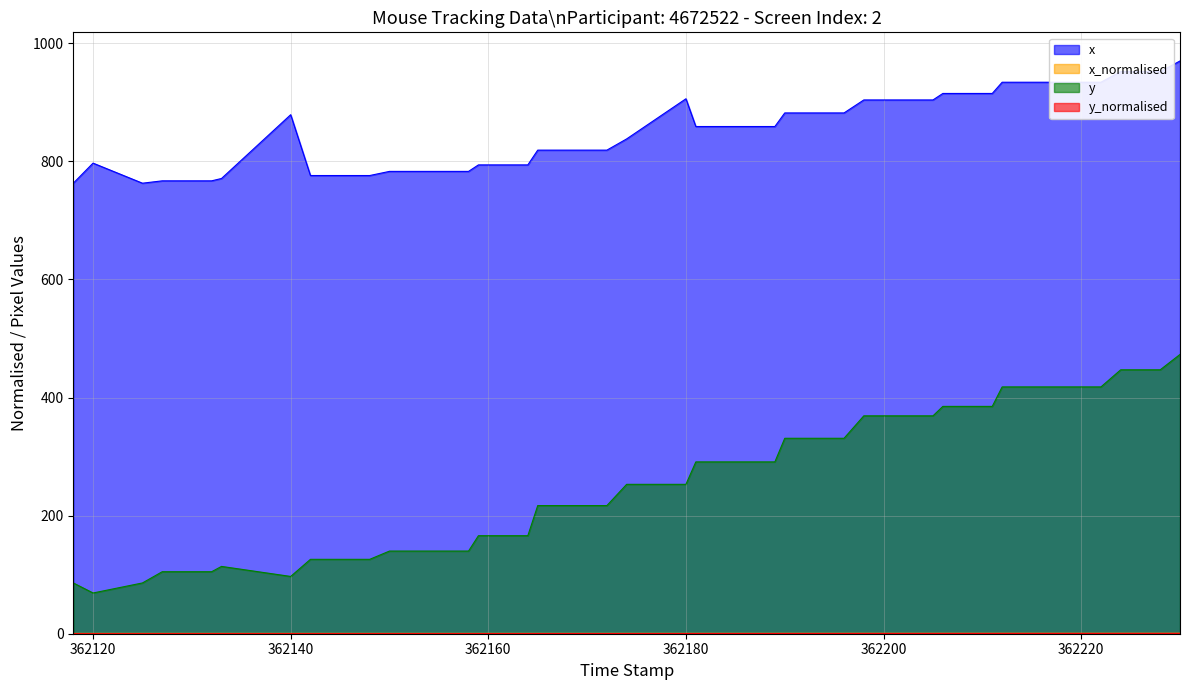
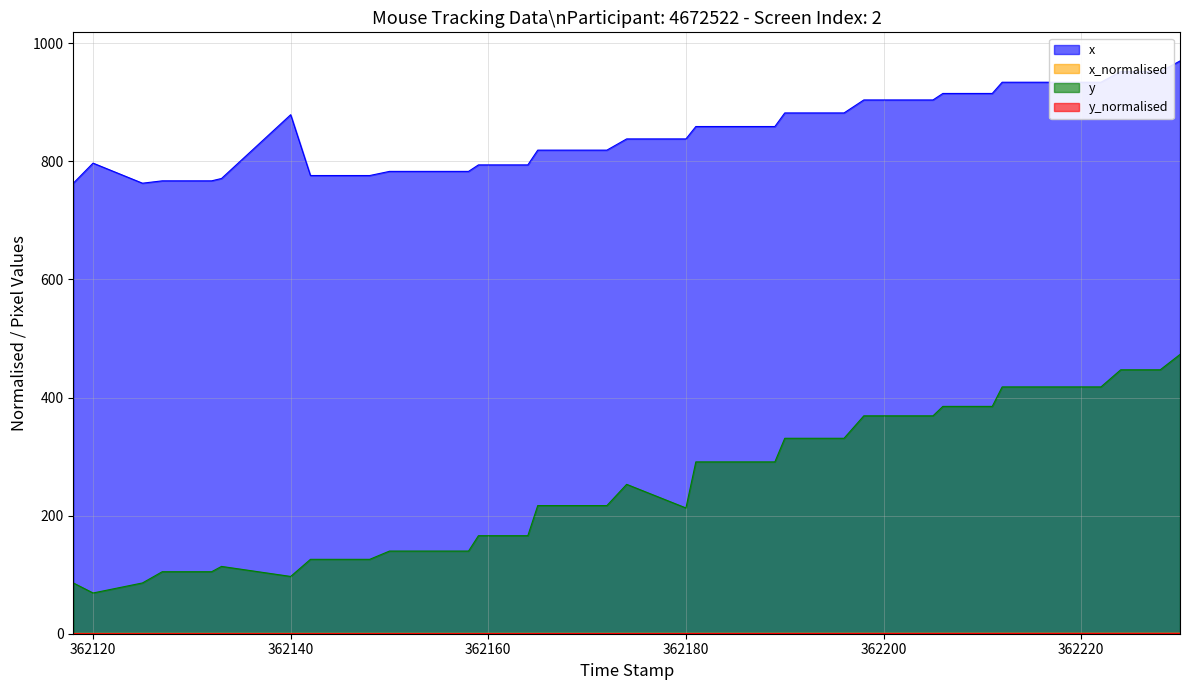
x, 362180: 910 -> 840
y, 362180: 250 -> 210
